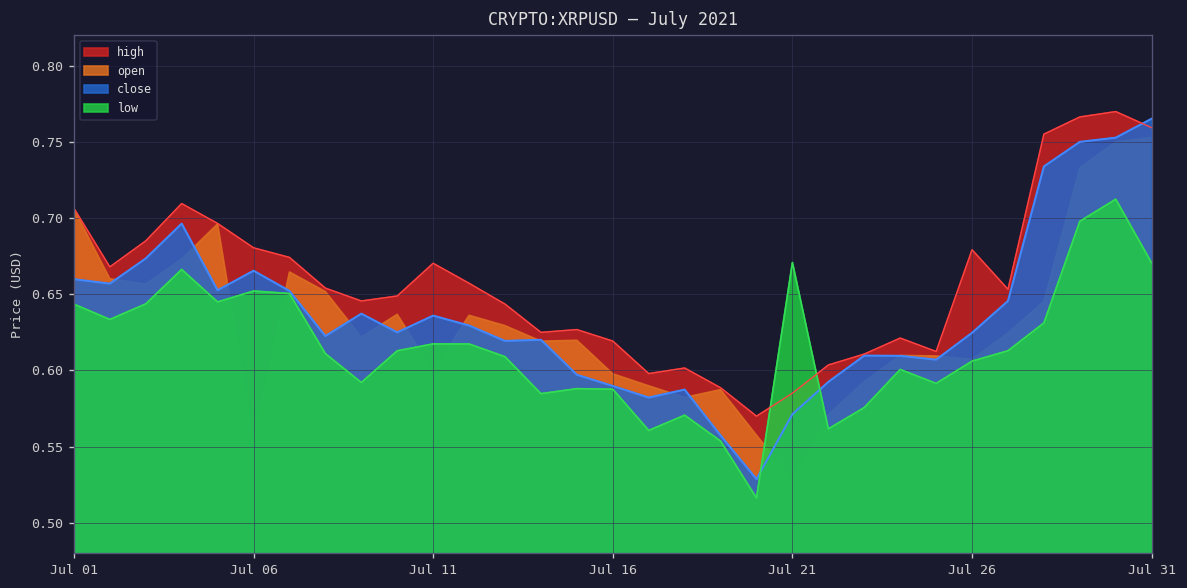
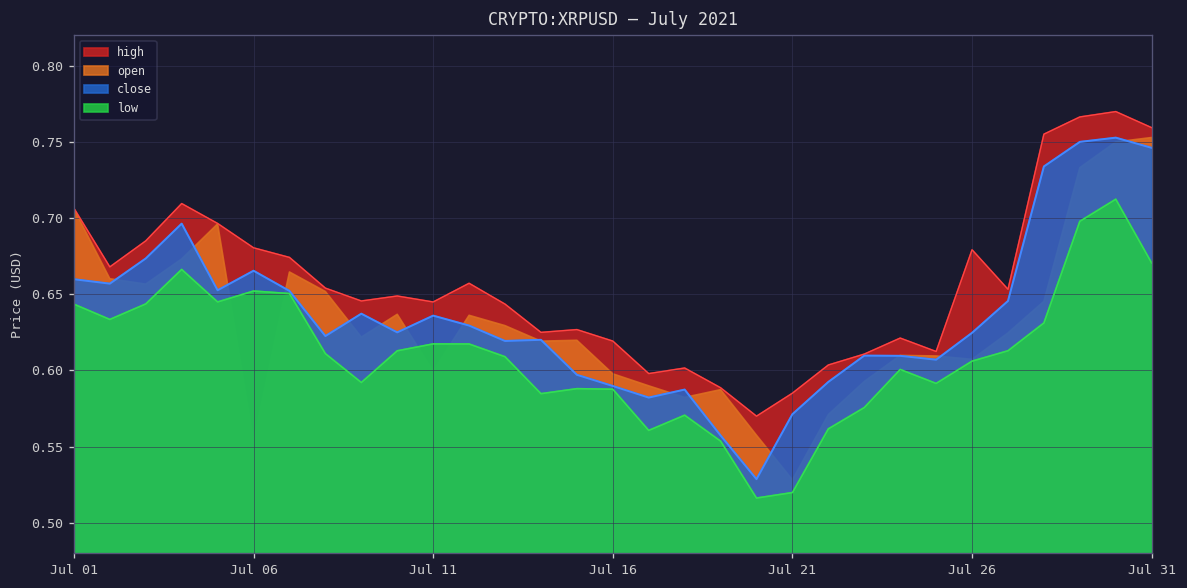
high, Jul 11: 0.670 -> 0.645
low, Jul 21: 0.671 -> 0.520
close, Jul 31: 0.765 -> 0.746
